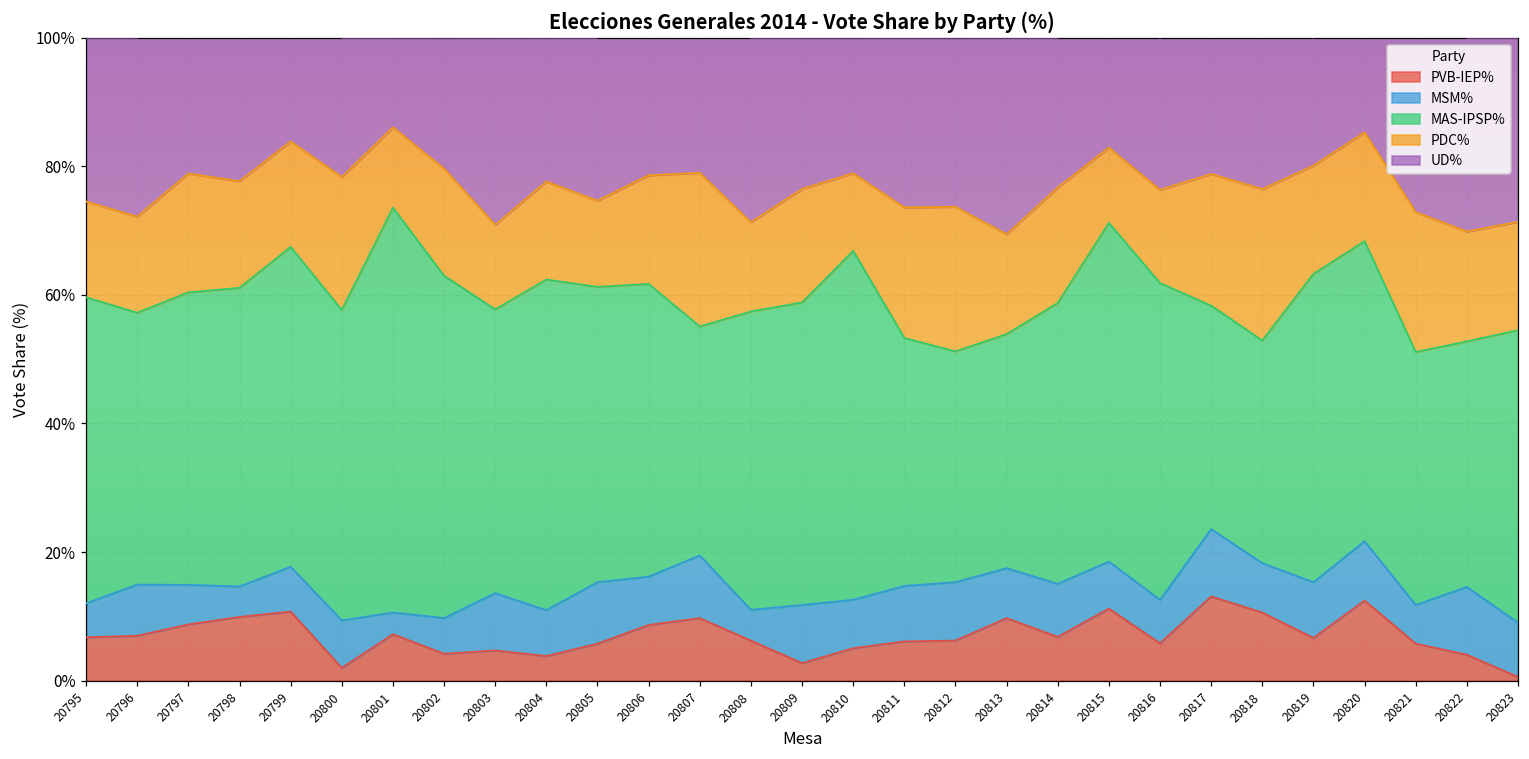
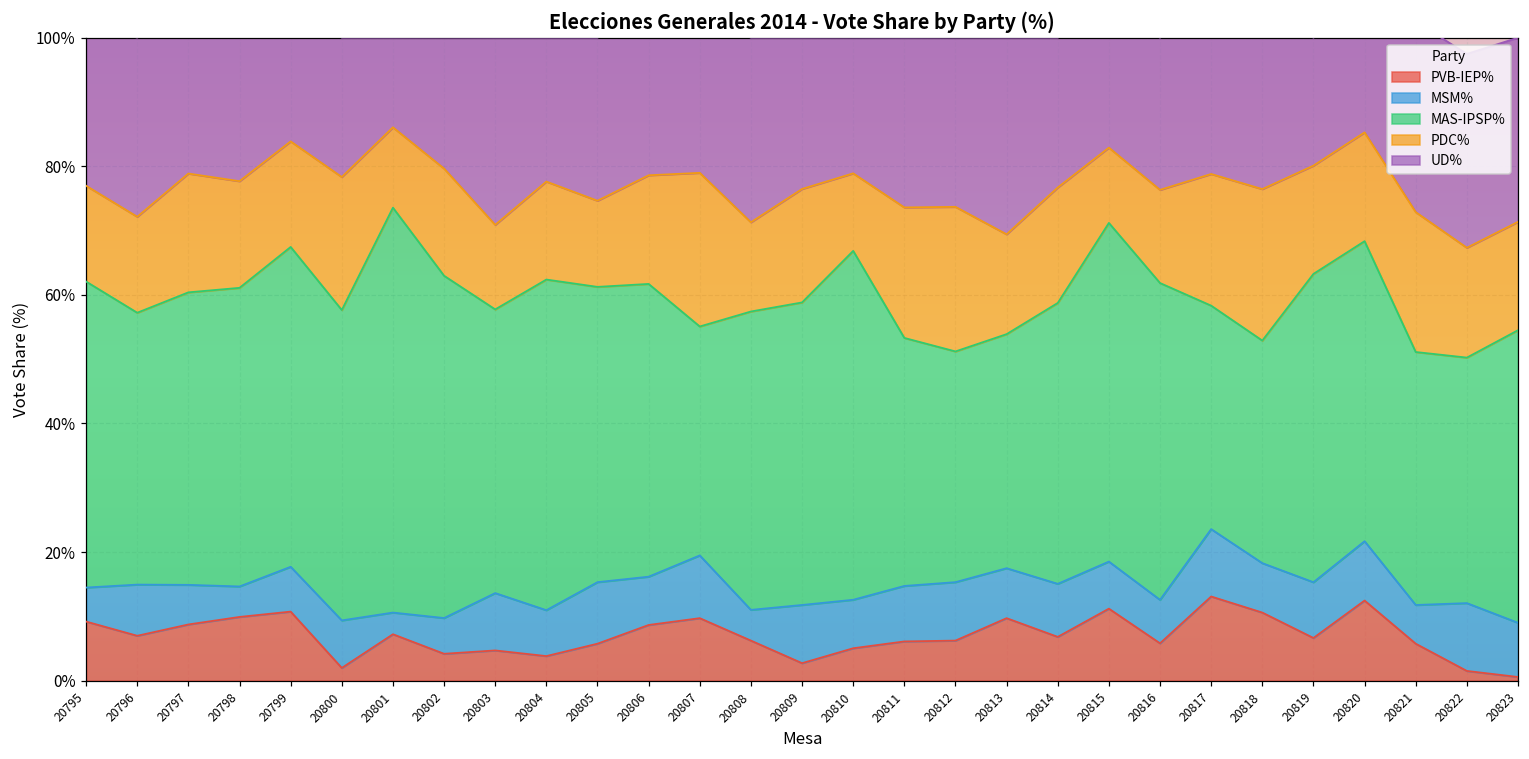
PVB-IEP%, 20795: 7% -> 9%
PVB-IEP%, 20822: 4% -> 2%
